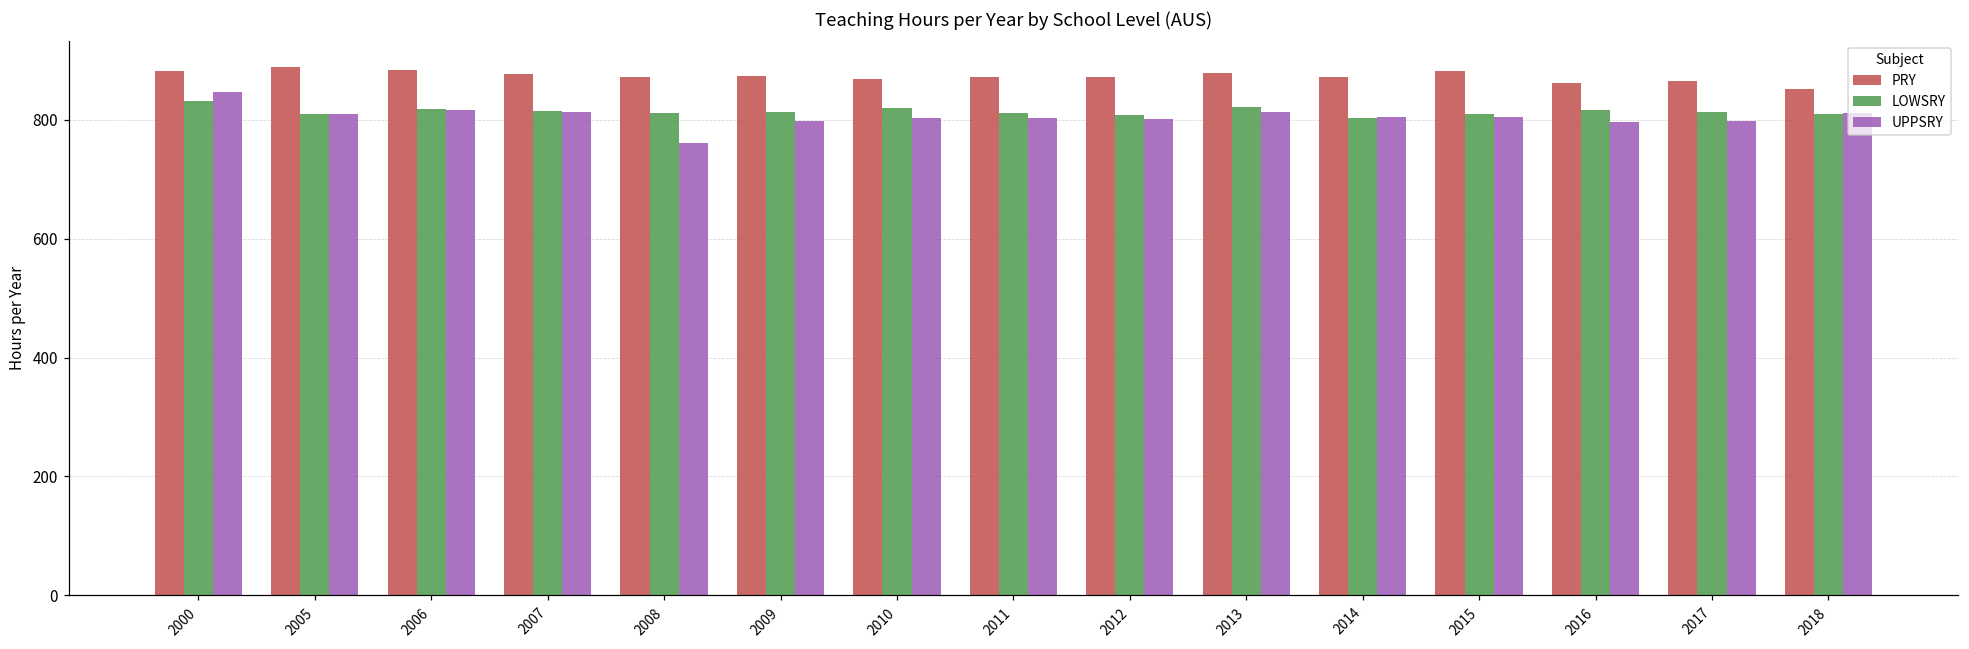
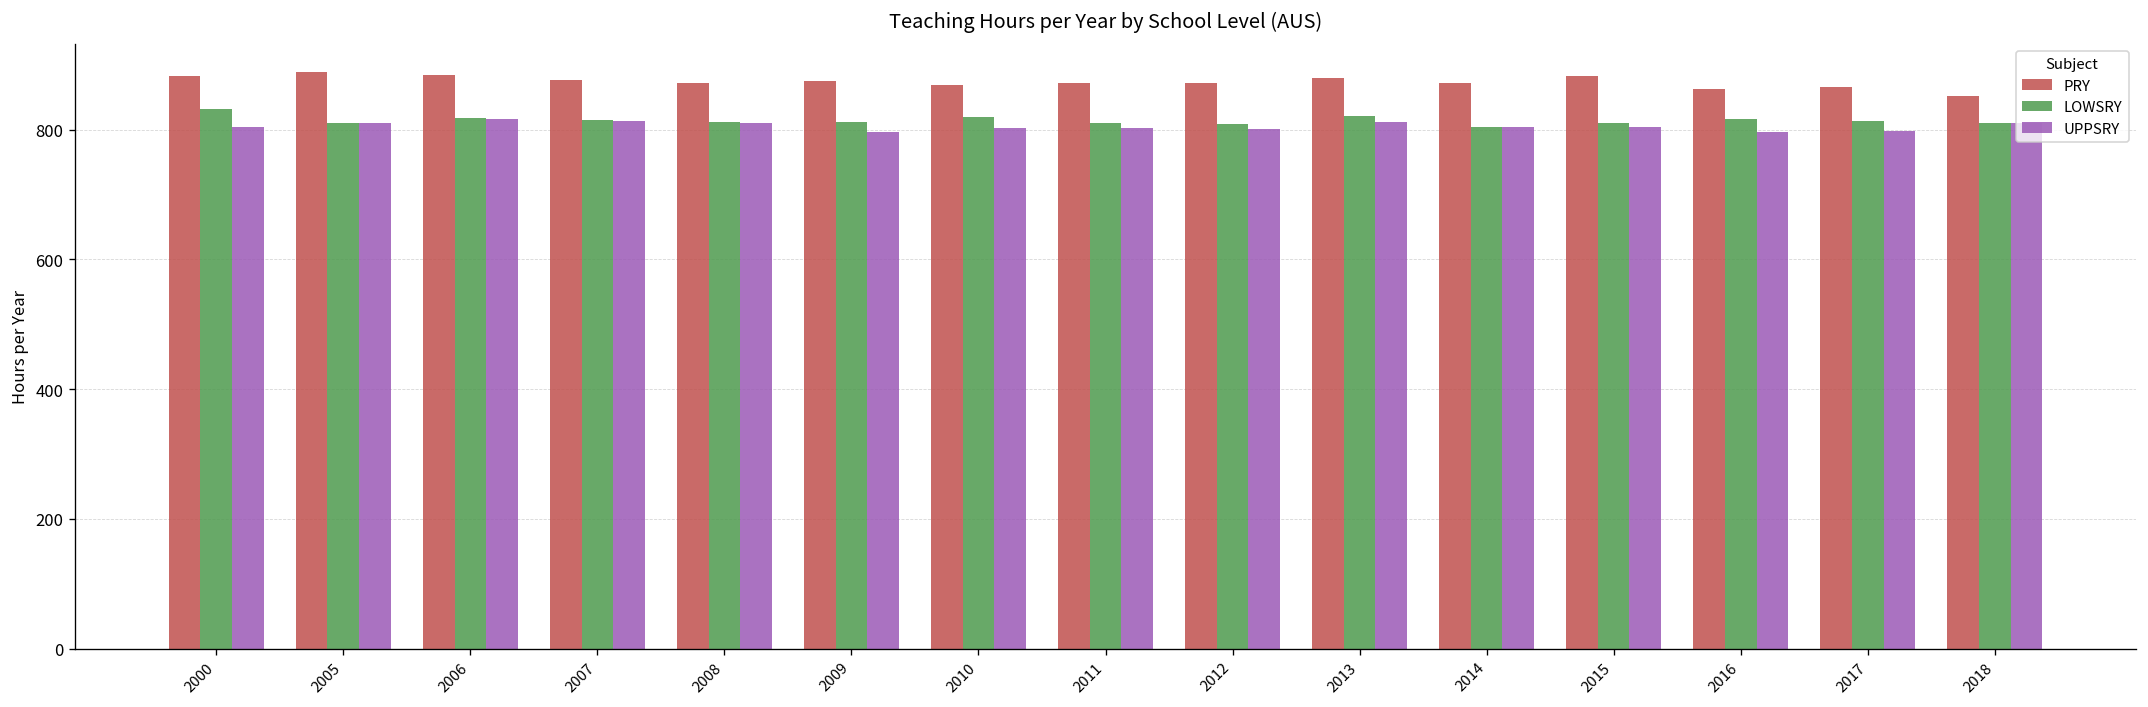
UPPSRY, 2000: 850 -> 800
UPPSRY, 2008: 760 -> 810
